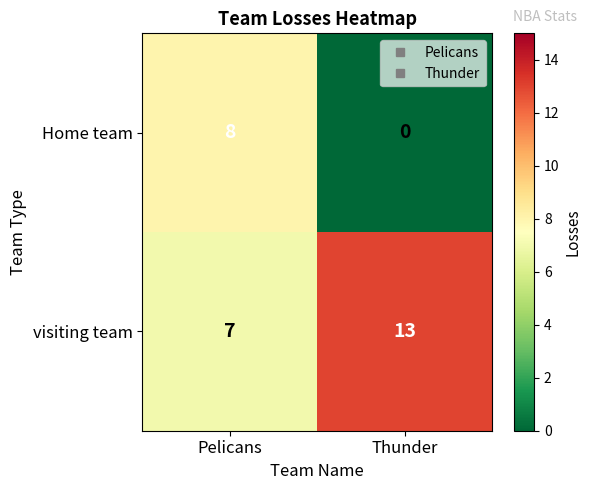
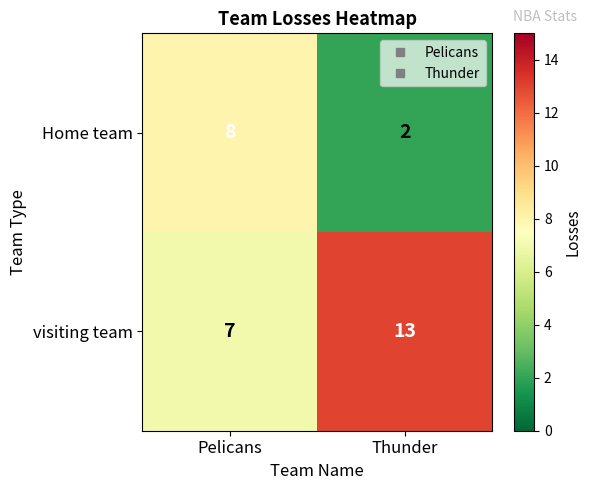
Home team, Thunder: 0 -> 2
